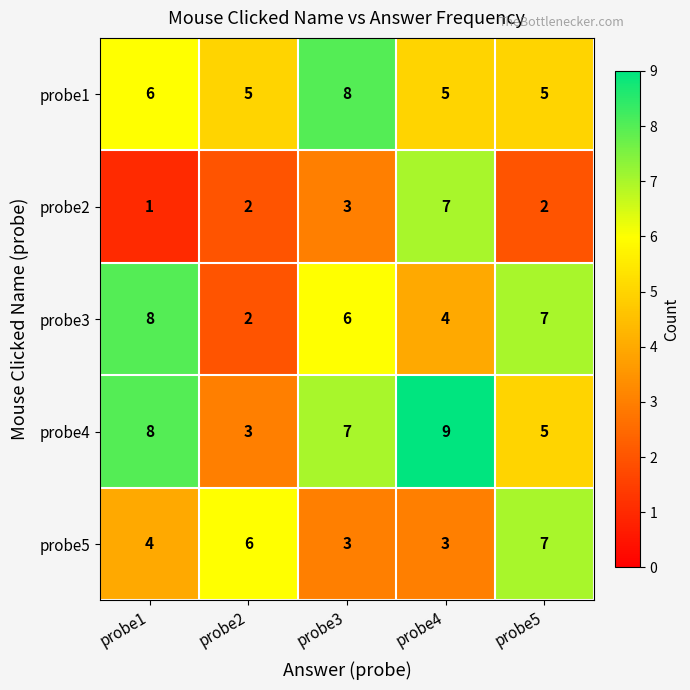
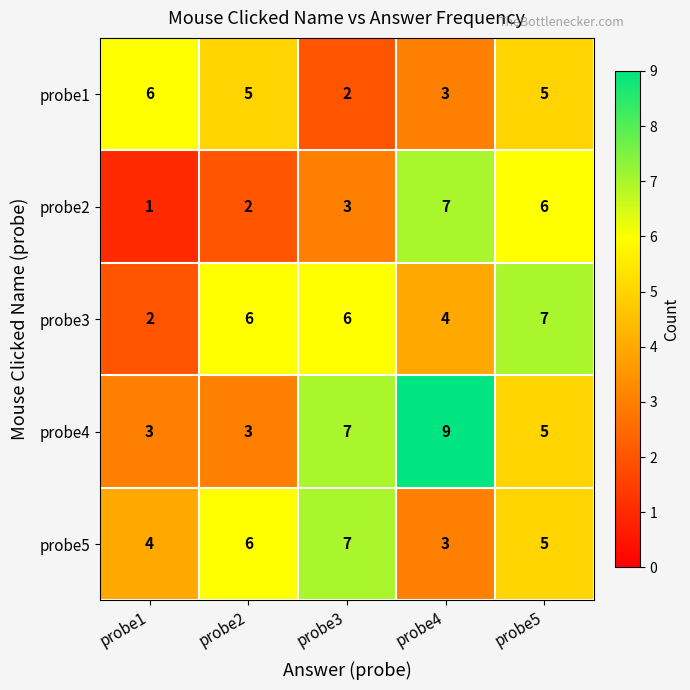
probe1, probe3: 8 -> 2
probe1, probe4: 5 -> 3
probe2, probe5: 2 -> 6
probe3, probe1: 8 -> 2
probe3, probe2: 2 -> 6
probe4, probe1: 8 -> 3
probe5, probe3: 3 -> 7
probe5, probe5: 7 -> 5
